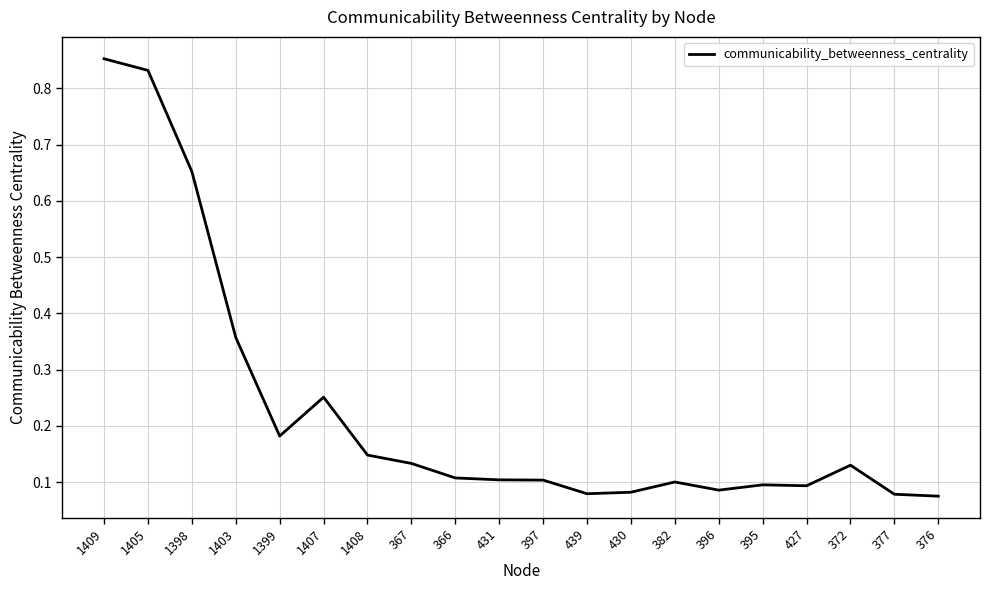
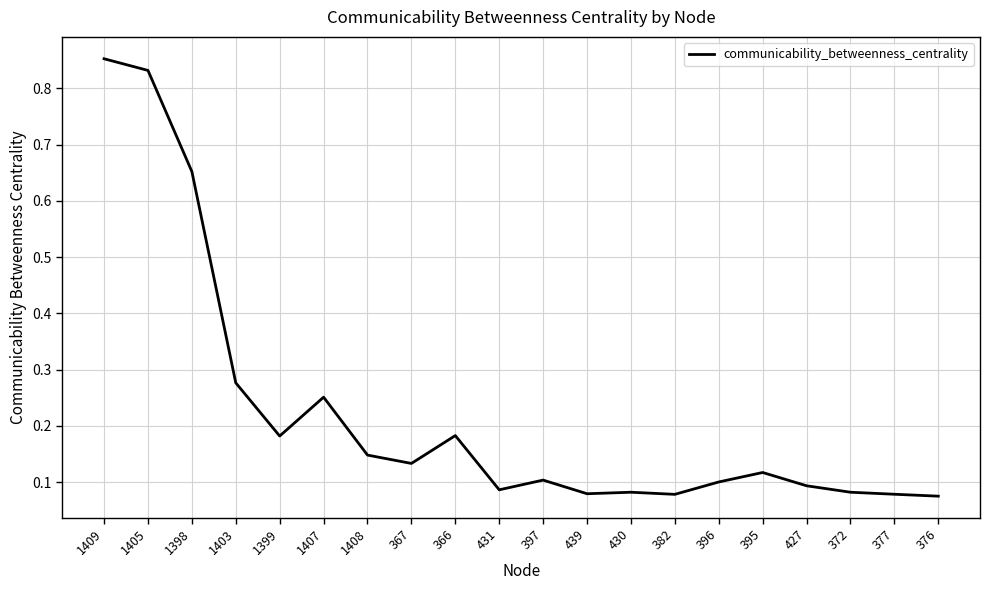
1403: 0.36 -> 0.28
366: 0.11 -> 0.18
431: 0.10 -> 0.09
382: 0.10 -> 0.08
396: 0.09 -> 0.10
395: 0.10 -> 0.12
372: 0.13 -> 0.08
